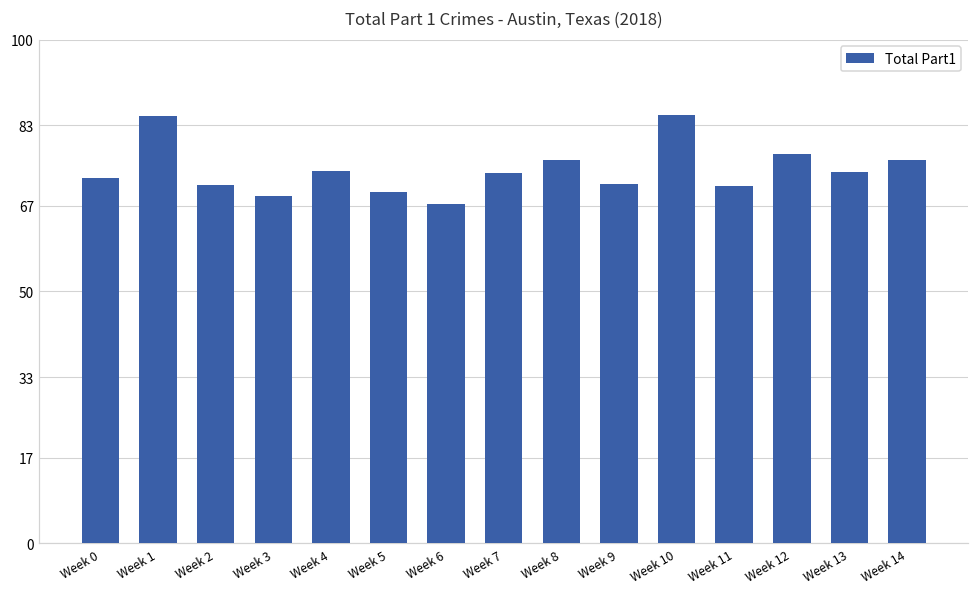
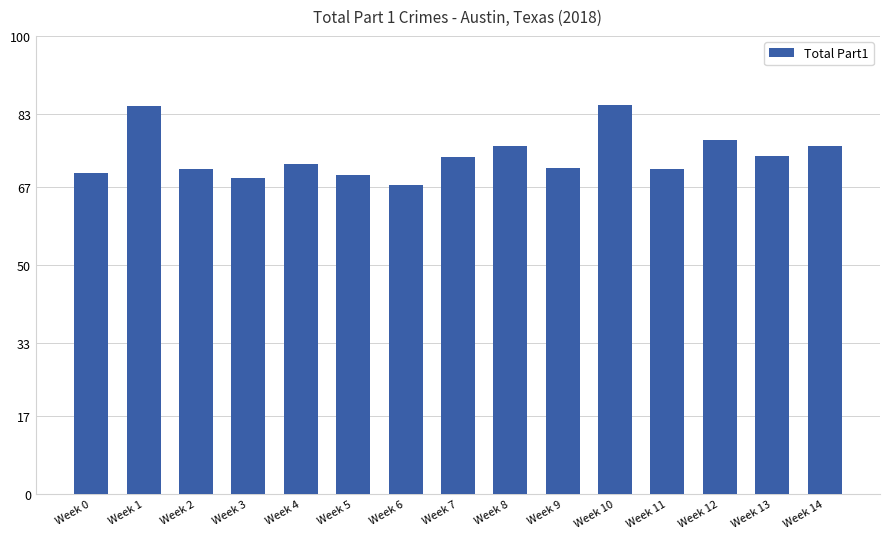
Week 0: 72 -> 70
Week 4: 74 -> 72
